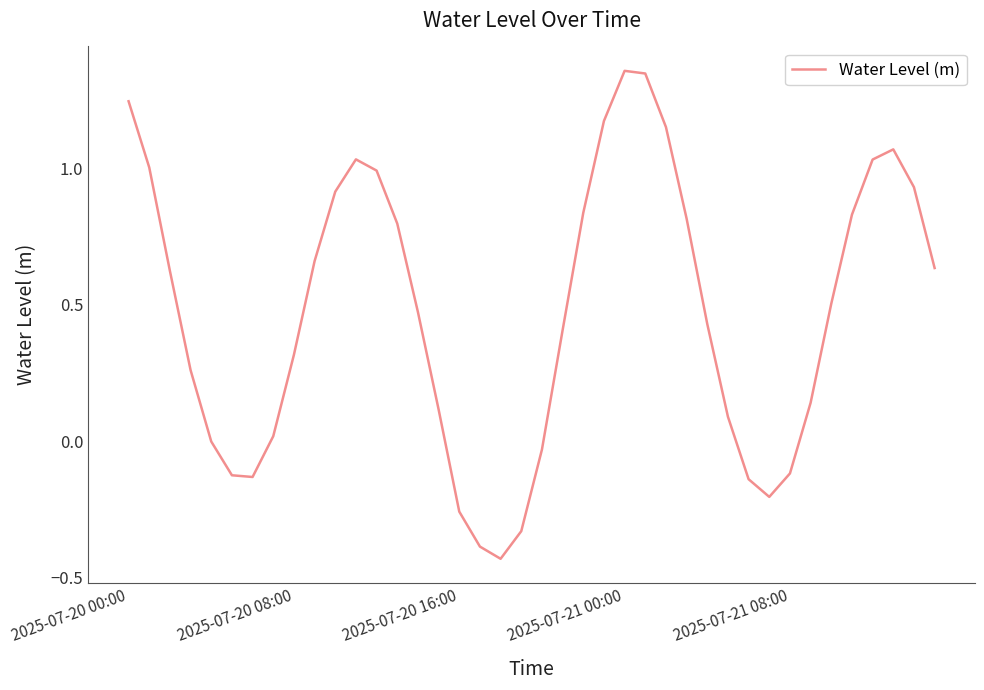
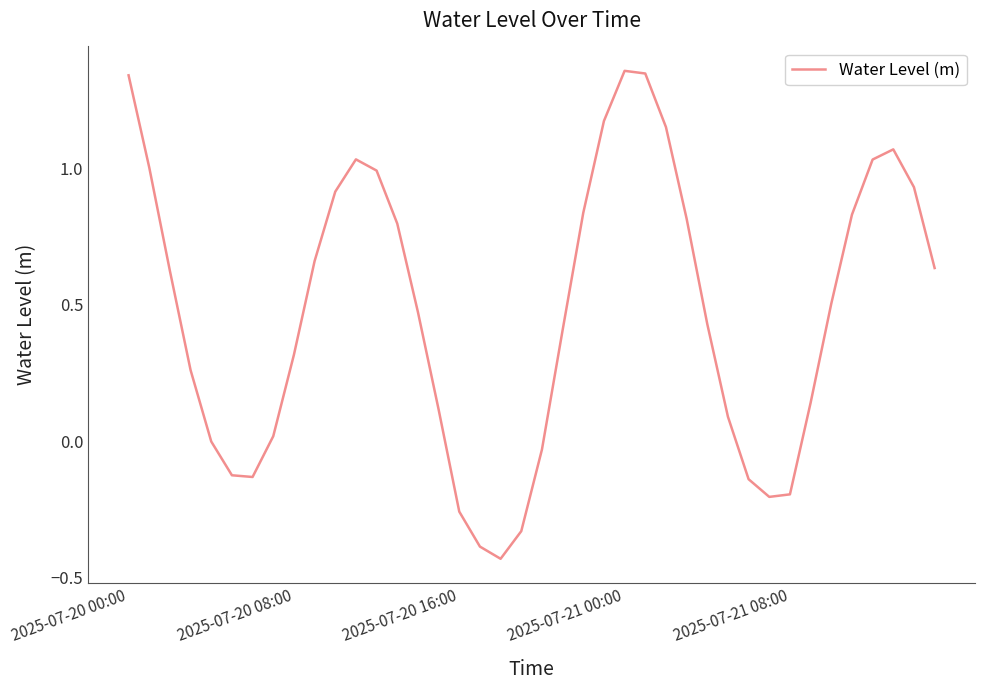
2025-07-20 00:00: 1.24 -> 1.34
2025-07-21 08:00: -0.12 -> -0.19
